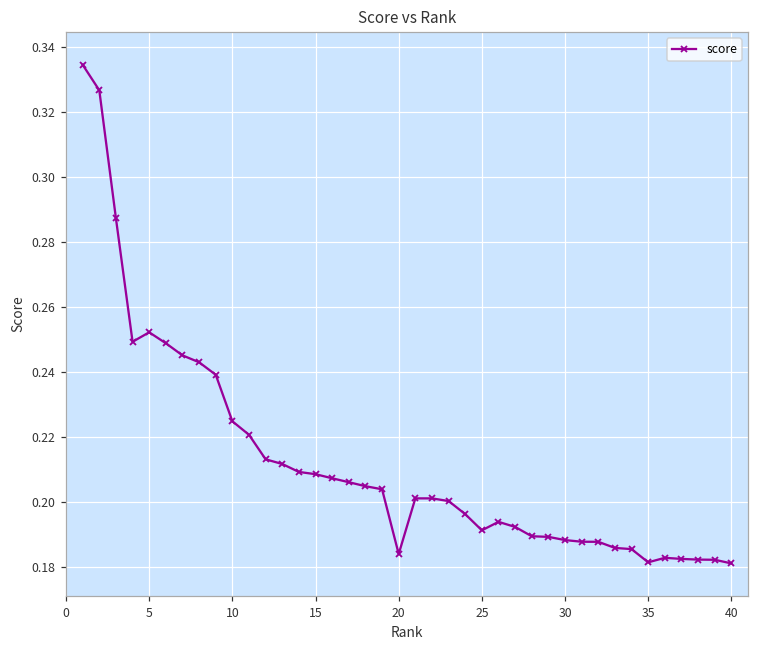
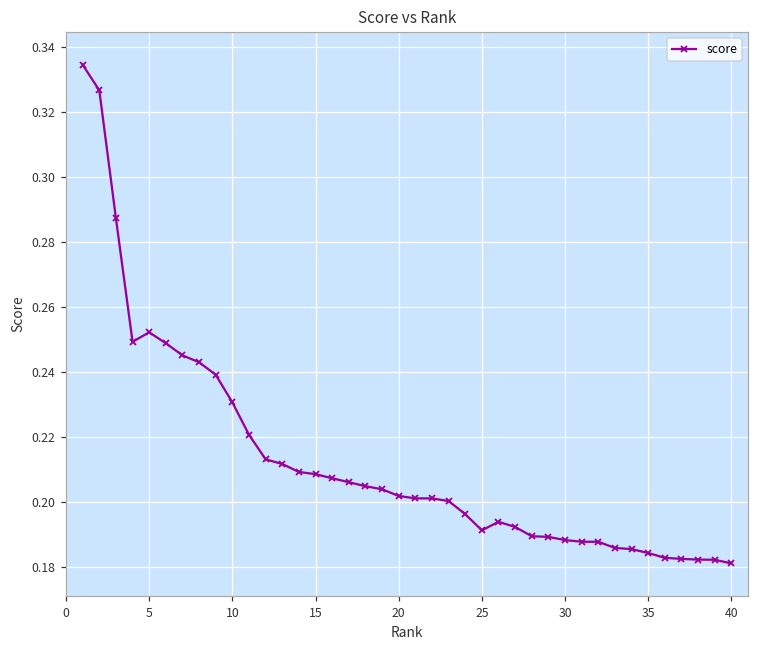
10: 0.225 -> 0.231
20: 0.184 -> 0.202
35: 0.181 -> 0.184
